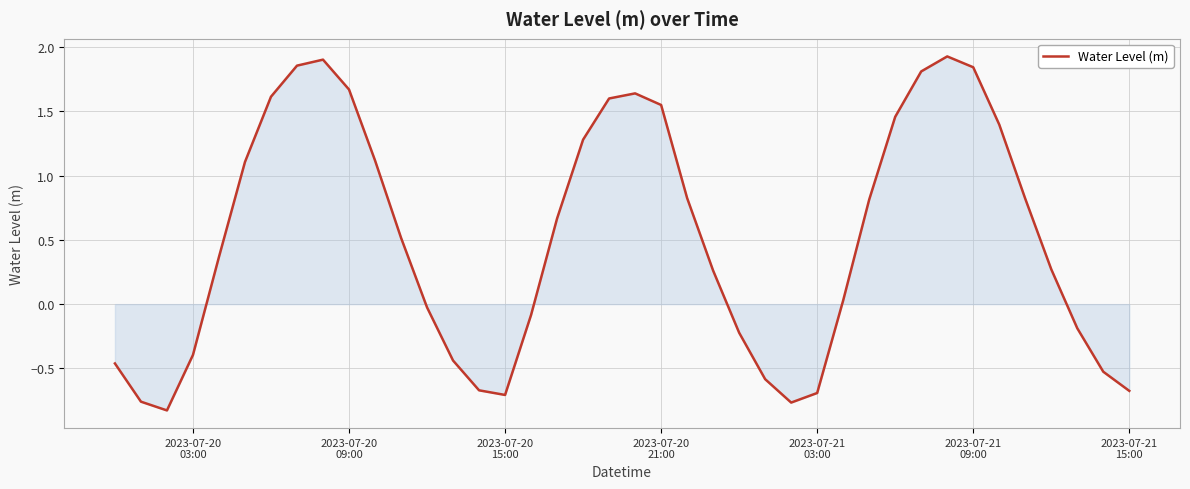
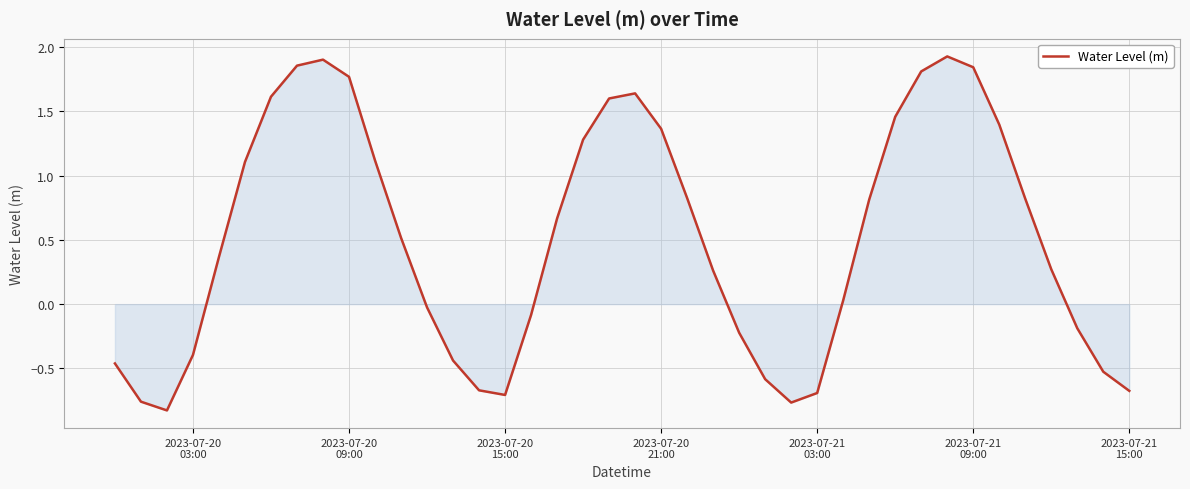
Water Level (m), 2023-07-20 09:00: 1.67 -> 1.77
Water Level (m), 2023-07-20 21:00: 1.55 -> 1.36
